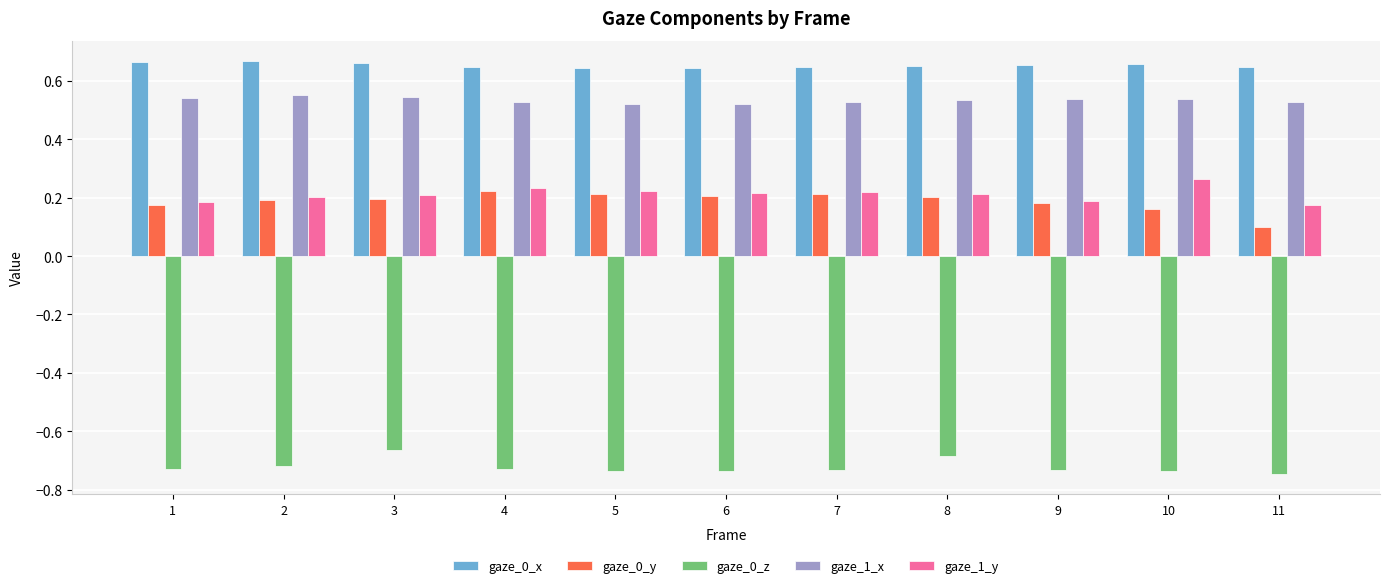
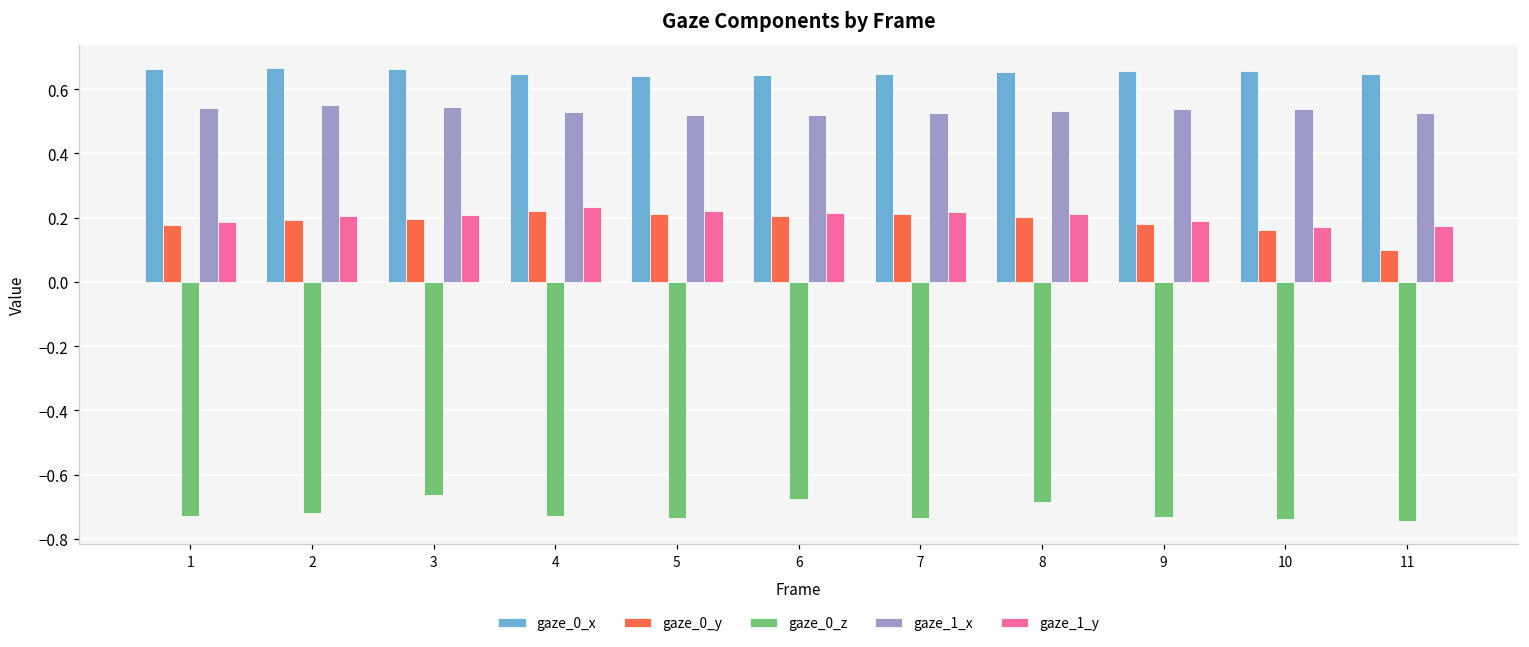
gaze_0_z, 6: -0.74 -> -0.68
gaze_1_y, 10: 0.26 -> 0.17
